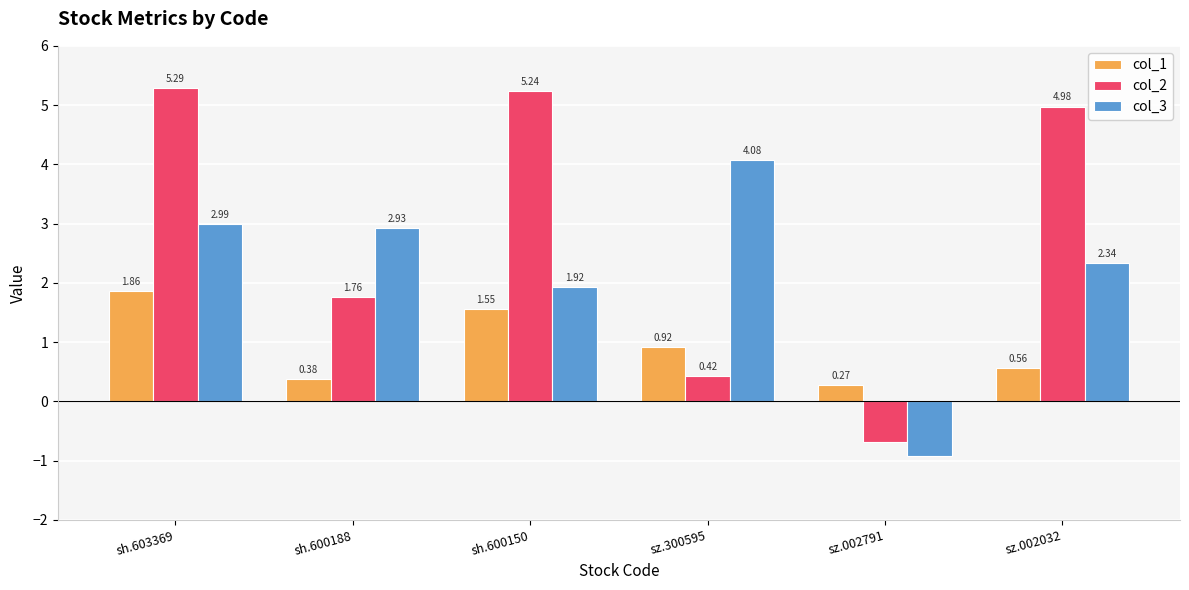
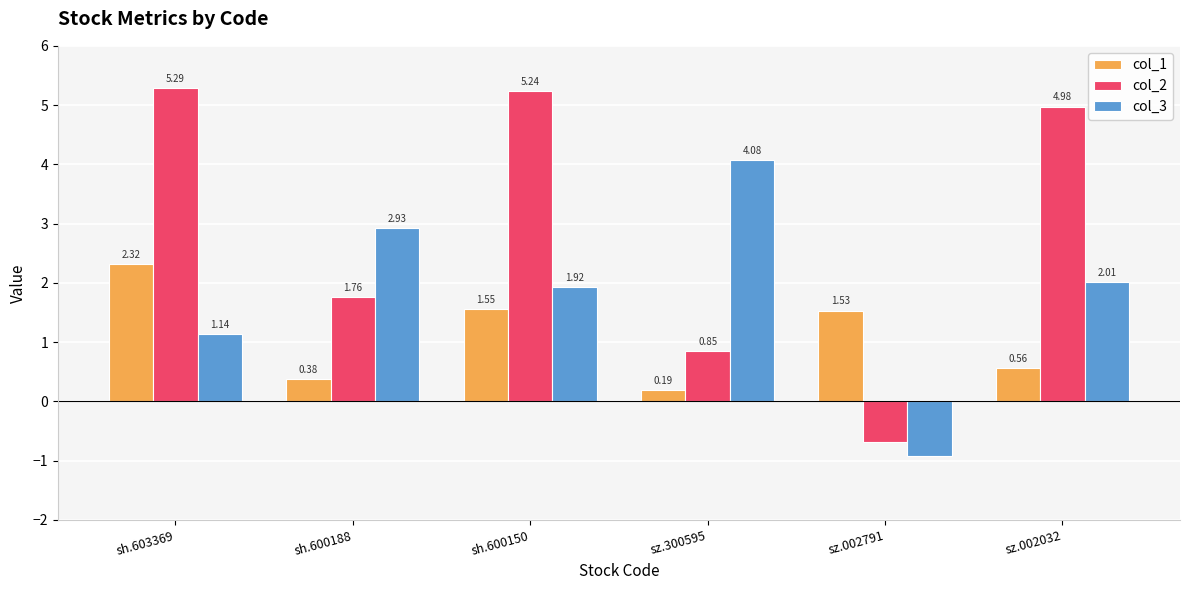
col_1, sh.603369: 1.86 -> 2.32
col_3, sh.603369: 2.99 -> 1.14
col_1, sz.300595: 0.92 -> 0.19
col_2, sz.300595: 0.42 -> 0.85
col_1, sz.002791: 0.27 -> 1.53
col_3, sz.002032: 2.34 -> 2.01
